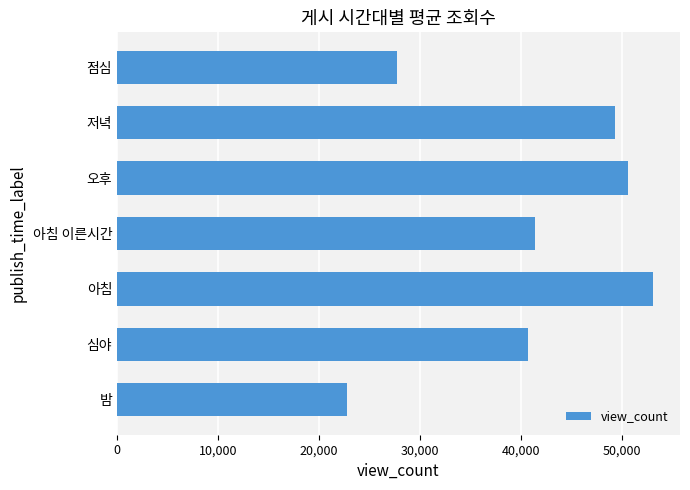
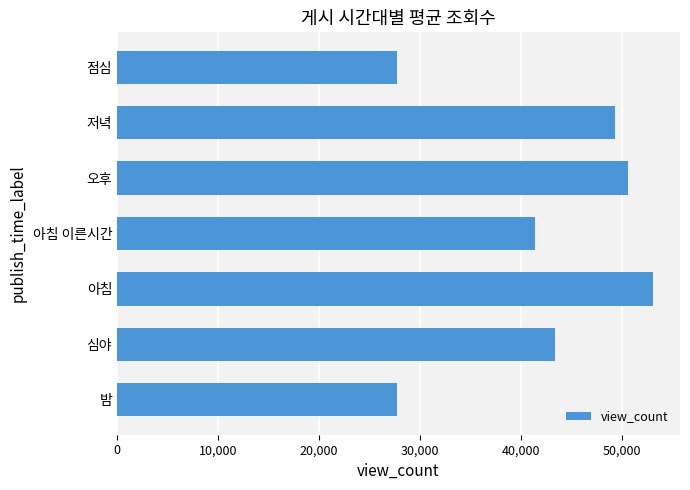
심야: 40,800 -> 43,400
밤: 22,800 -> 27,700
